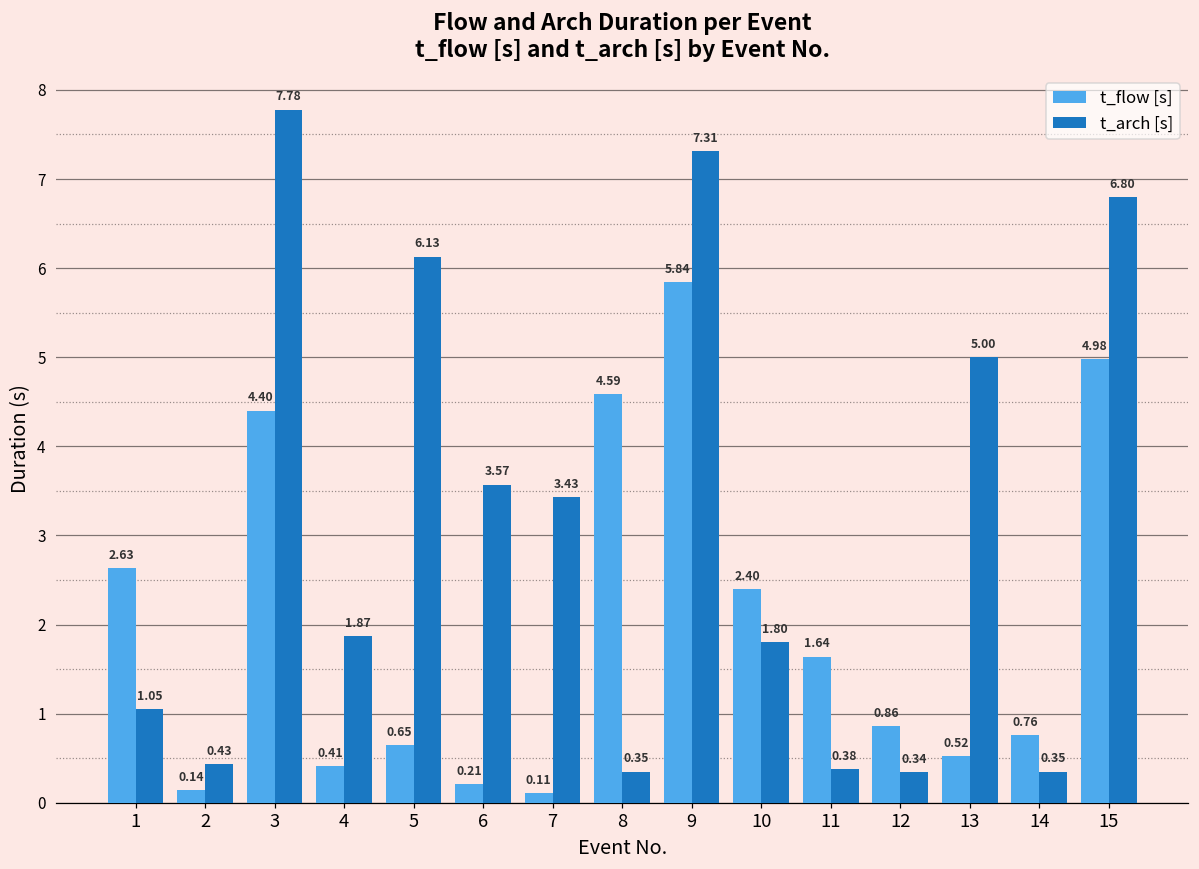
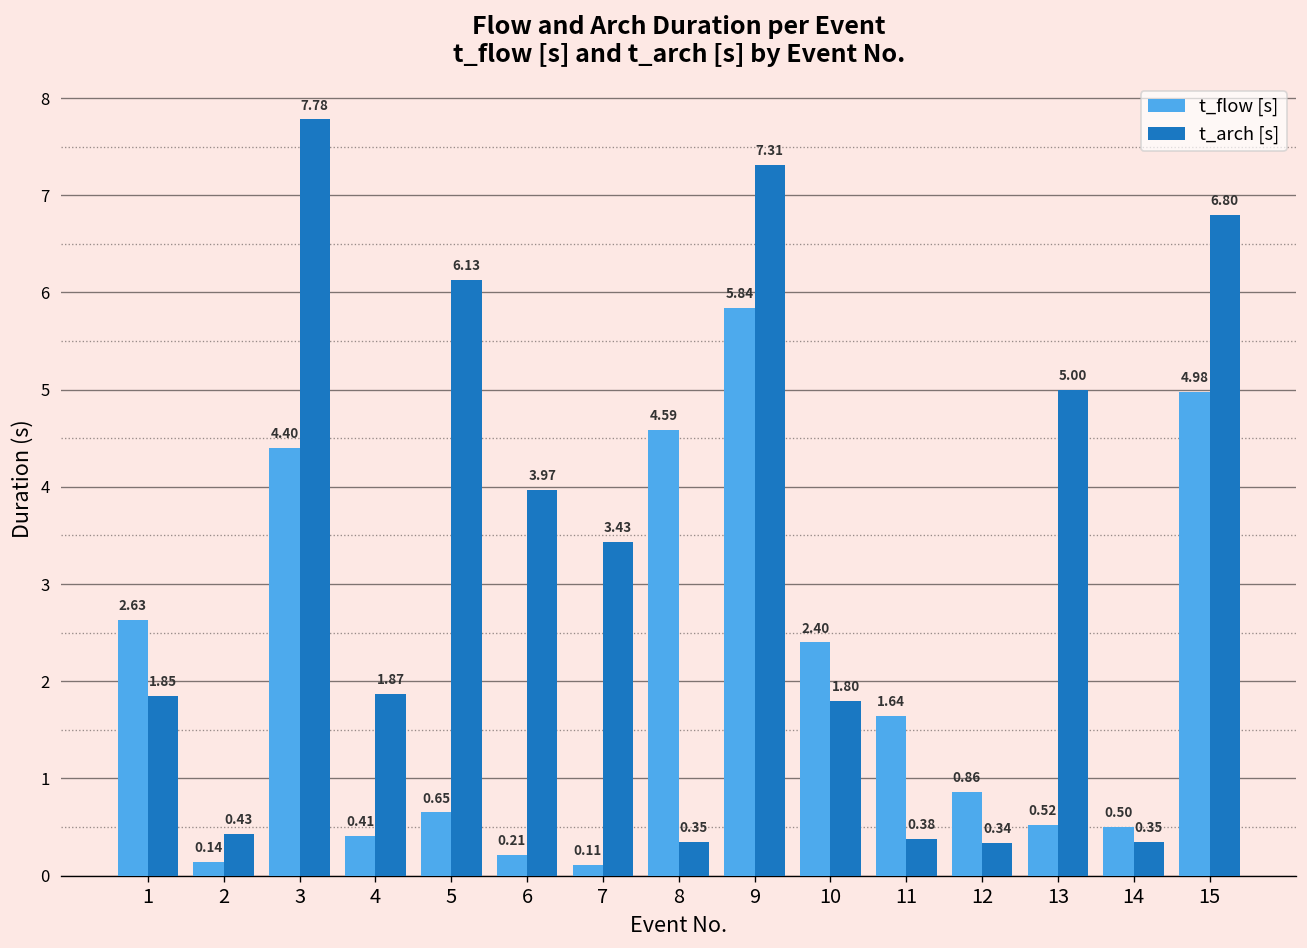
t_arch [s], 1: 1.05 -> 1.85
t_arch [s], 6: 3.57 -> 3.97
t_flow [s], 14: 0.76 -> 0.50
